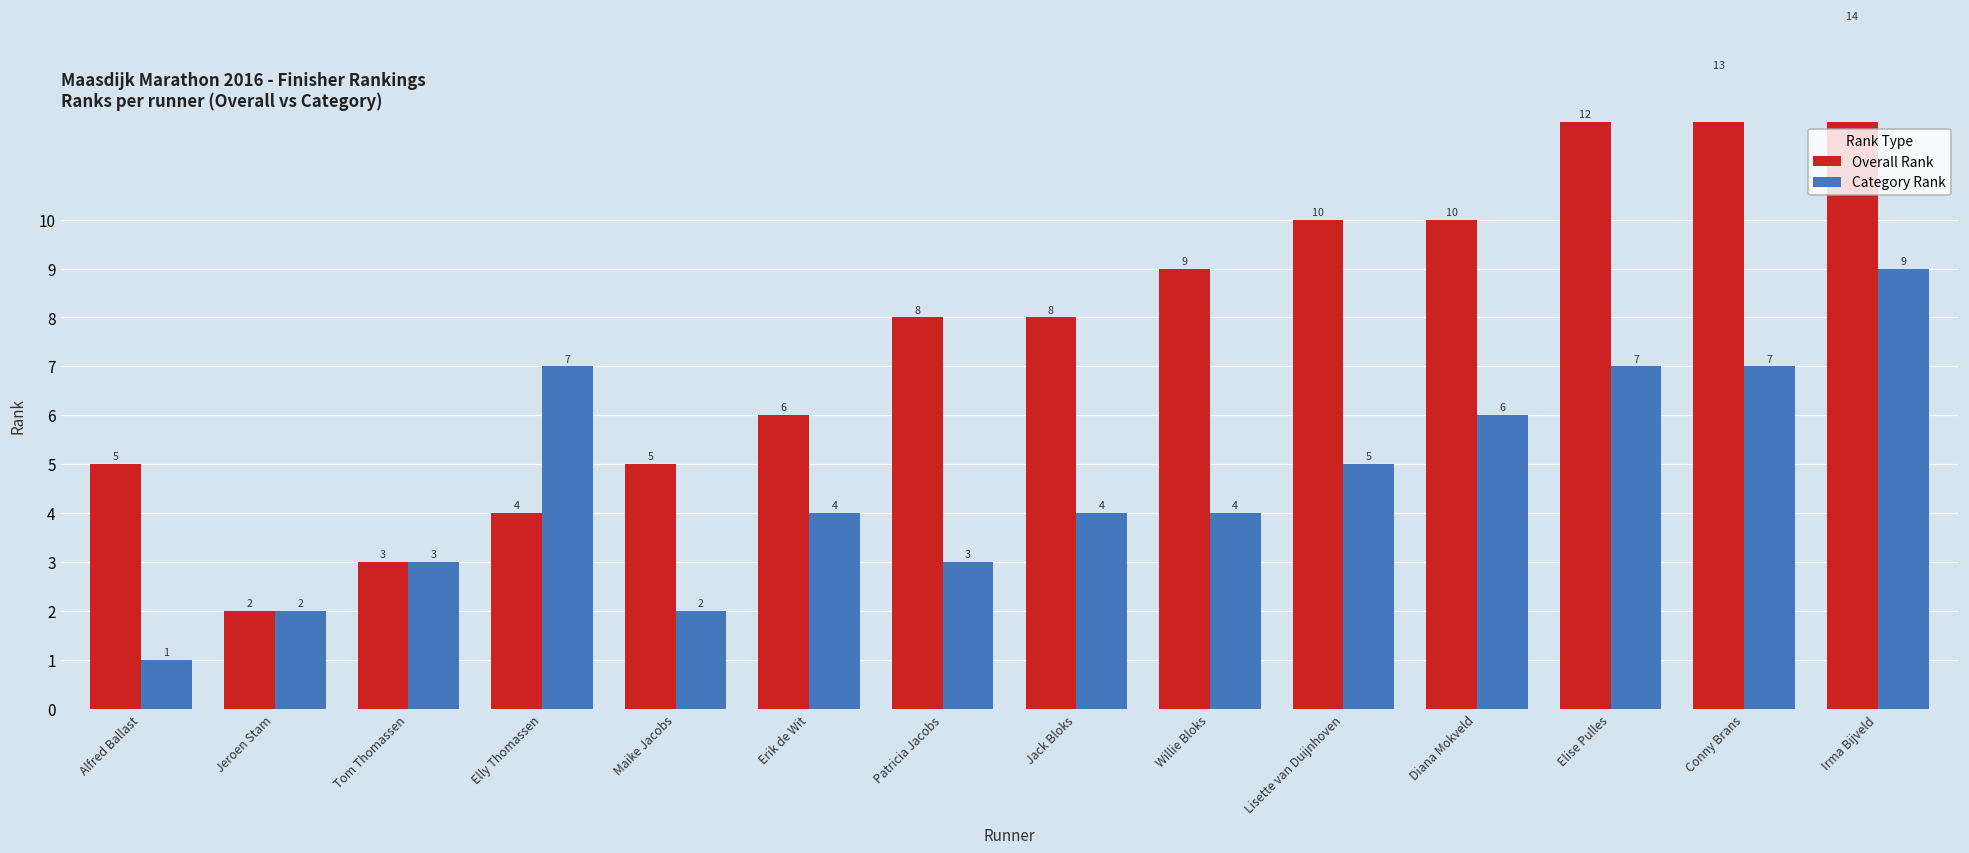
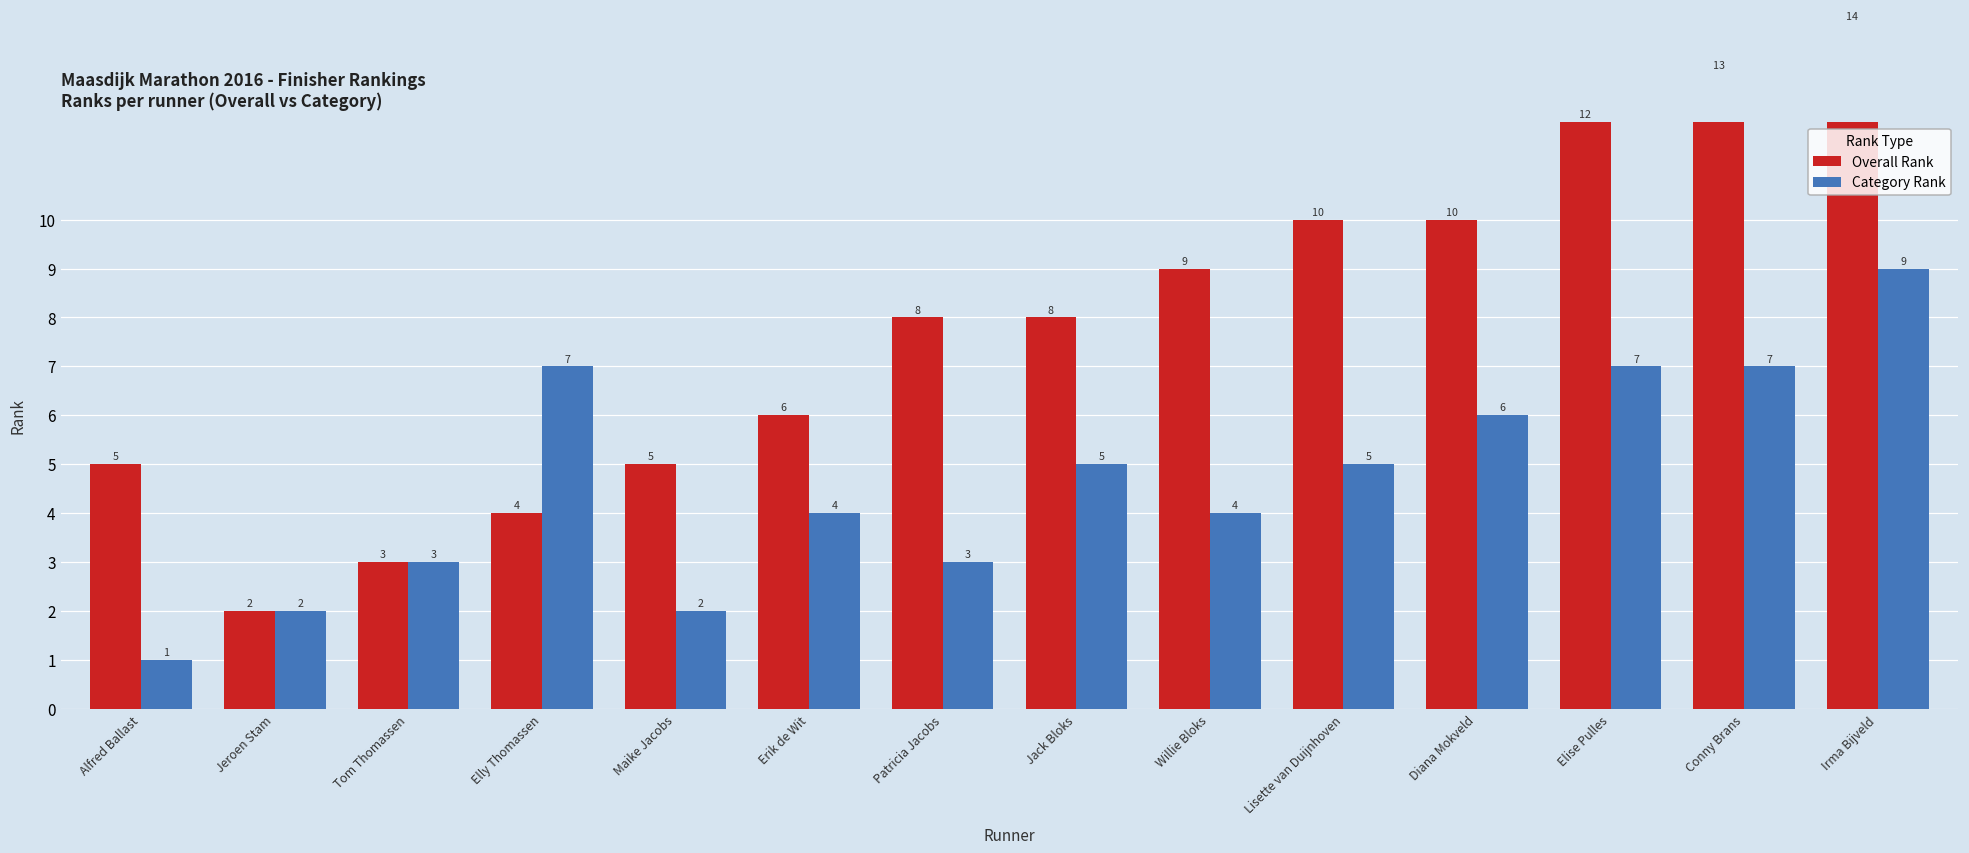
Category Rank, Jack Bloks: 4 -> 5
